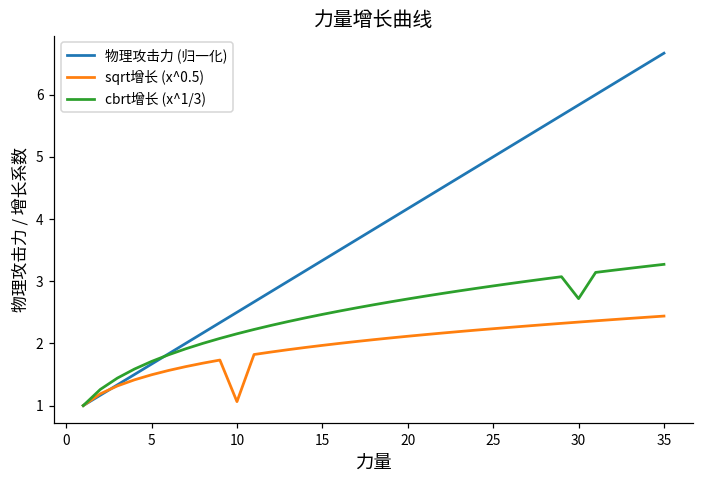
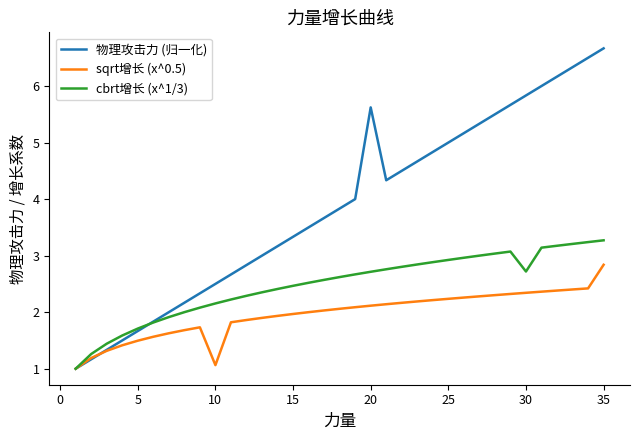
物理攻击力 (归一化), 20: 4.2 -> 5.6
sqrt增长 (x^0.5), 35: 2.4 -> 2.8
